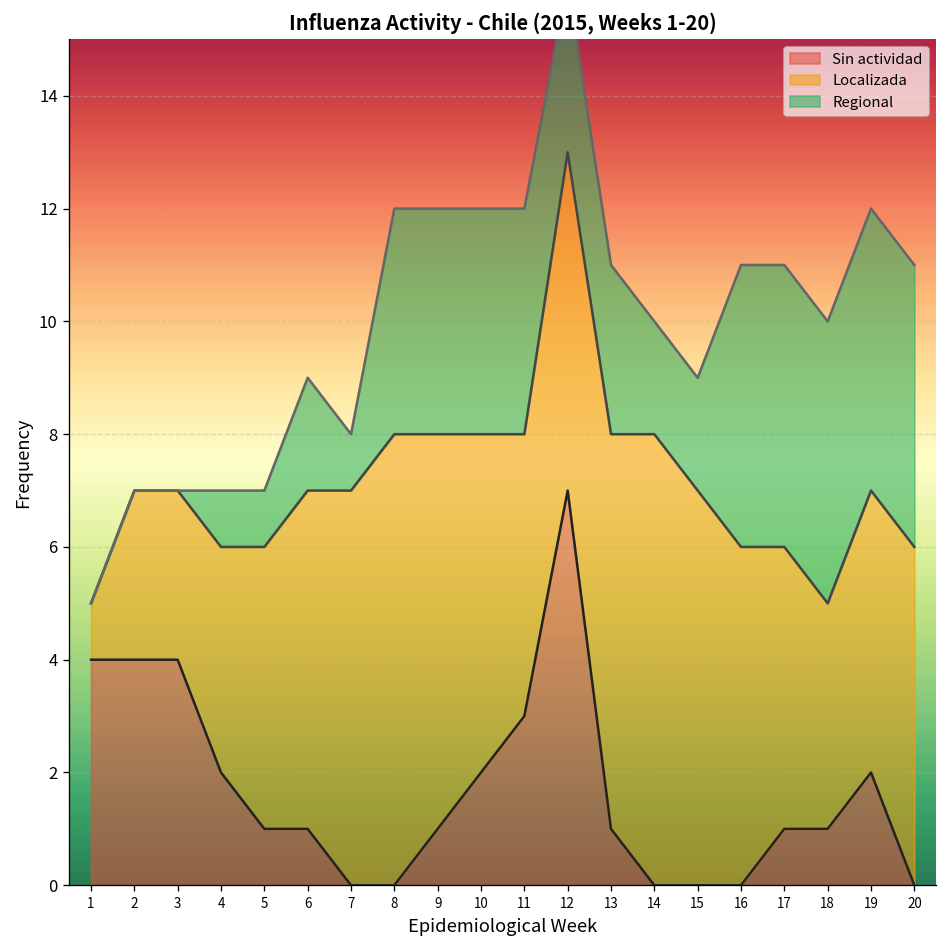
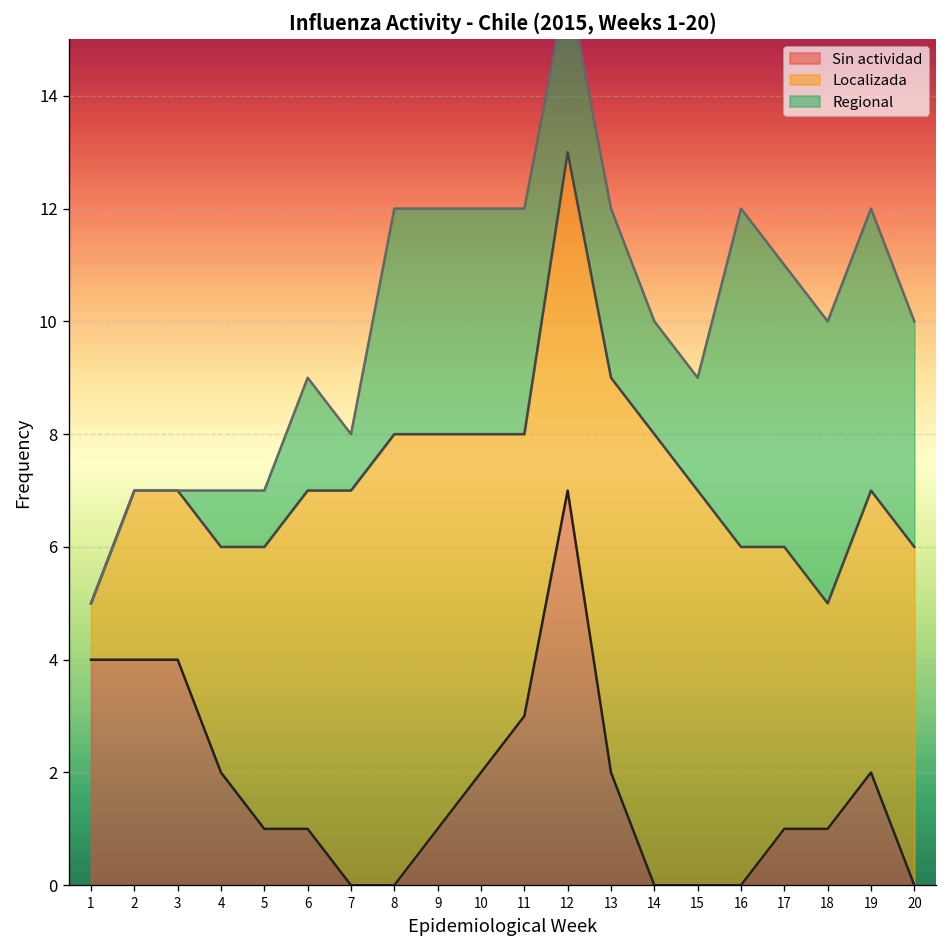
Sin actividad, 13: 1 -> 2
Regional, 16: 5 -> 6
Regional, 20: 5 -> 4
